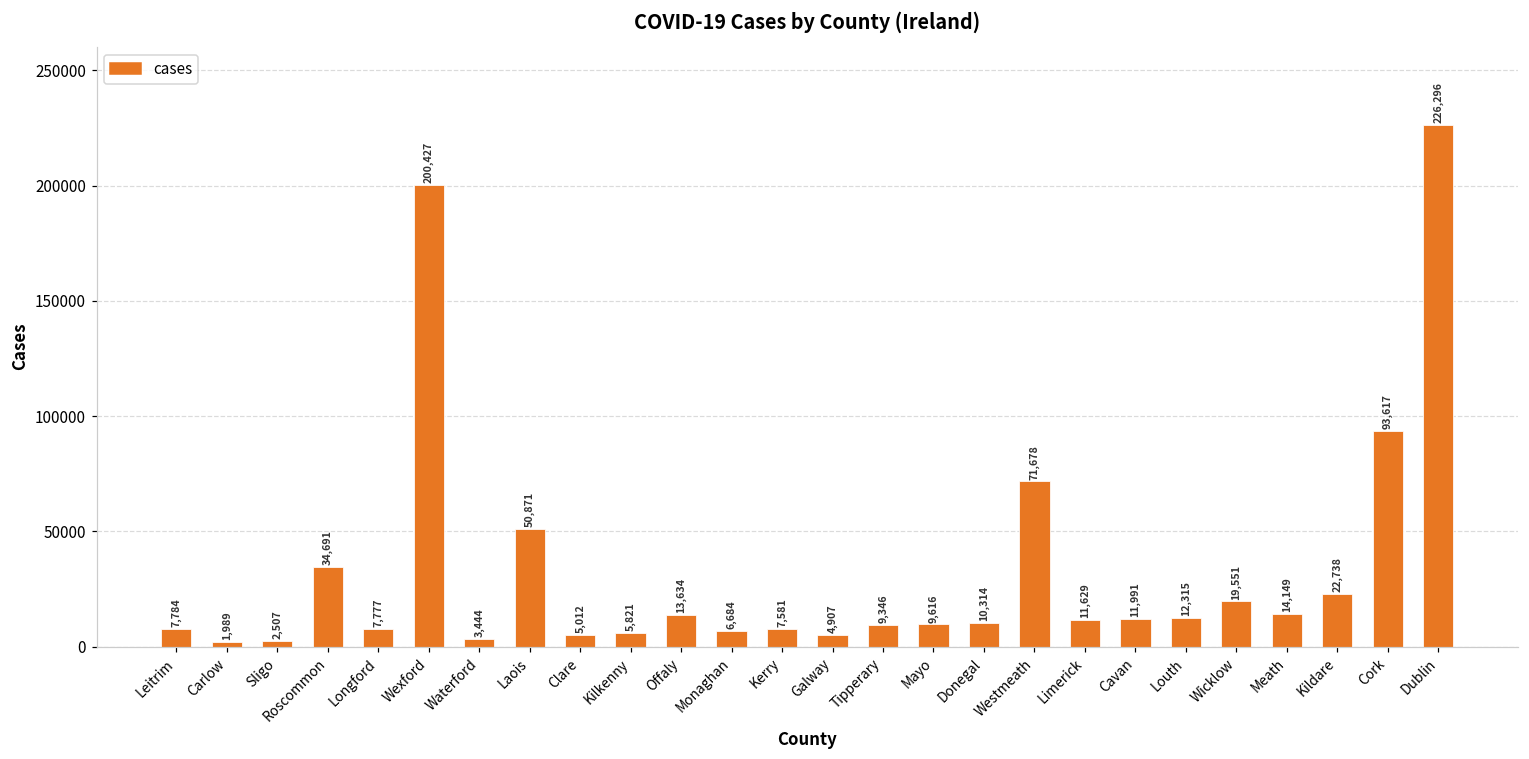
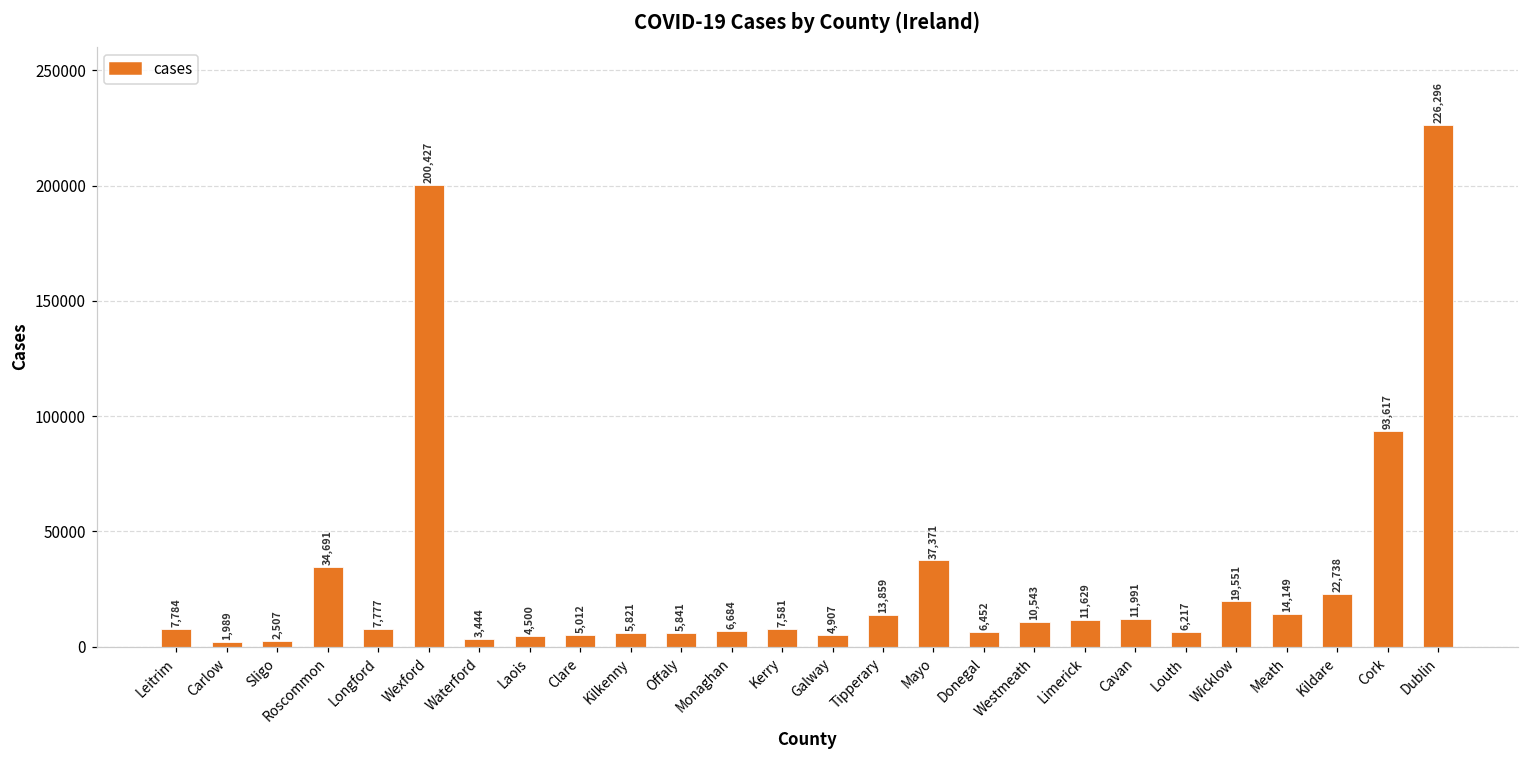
Laois: 50,871 -> 4,500
Offaly: 13,634 -> 5,841
Tipperary: 9,346 -> 13,859
Mayo: 9,616 -> 37,371
Donegal: 10,314 -> 6,452
Westmeath: 71,678 -> 10,543
Louth: 12,315 -> 6,217
